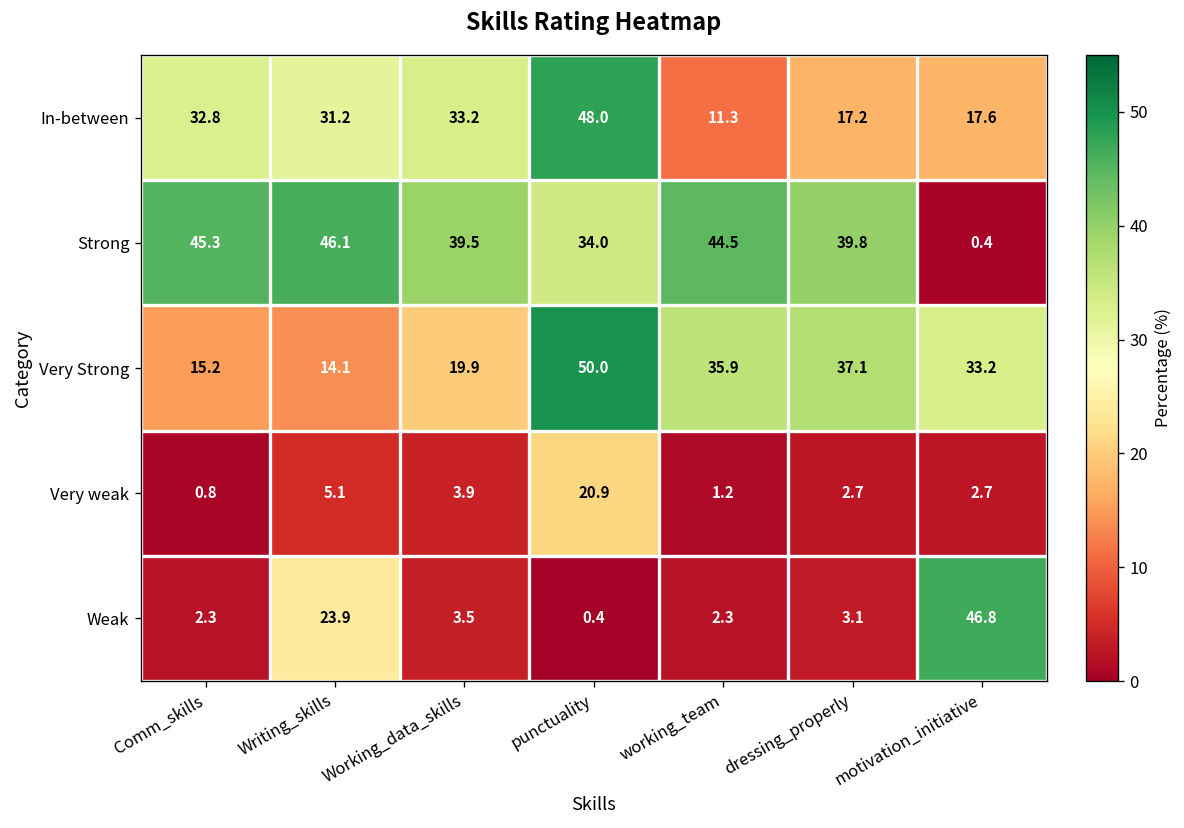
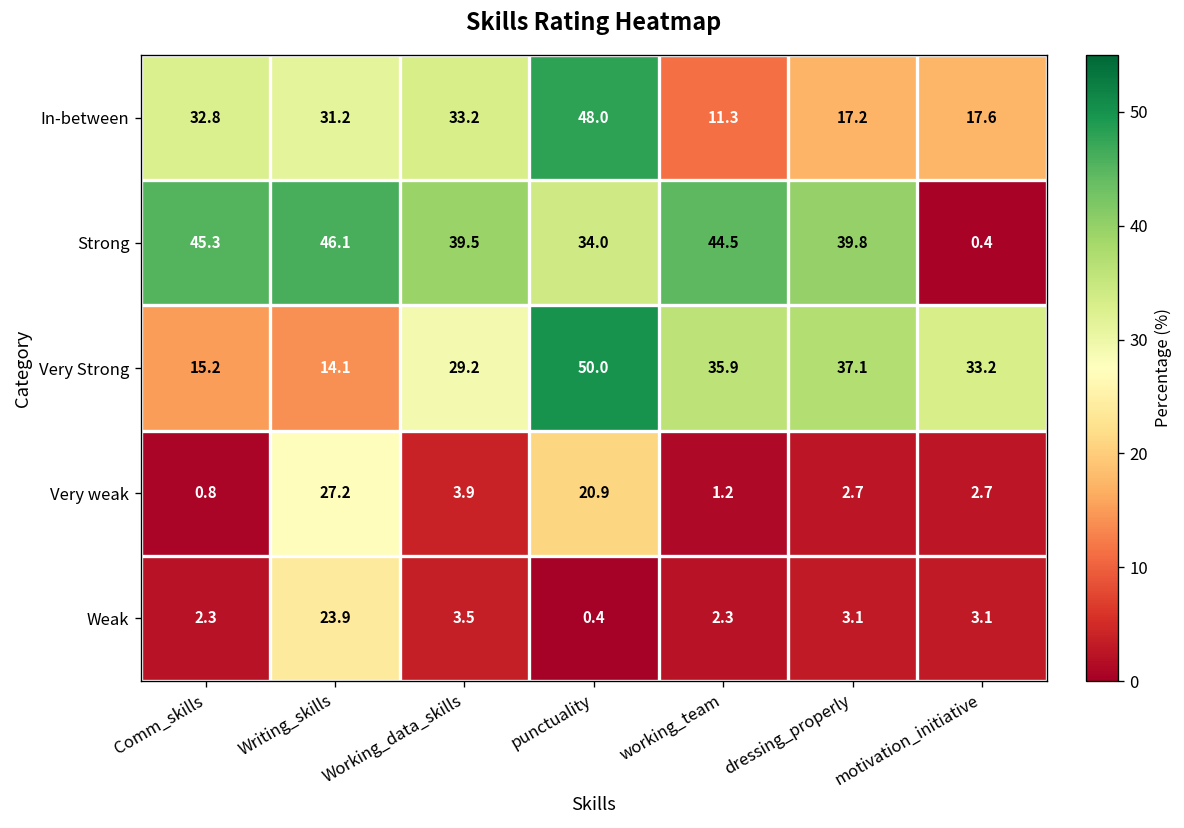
Very Strong, Working_data_skills: 19.9 -> 29.2
Very weak, Writing_skills: 5.1 -> 27.2
Weak, motivation_initiative: 46.8 -> 3.1
